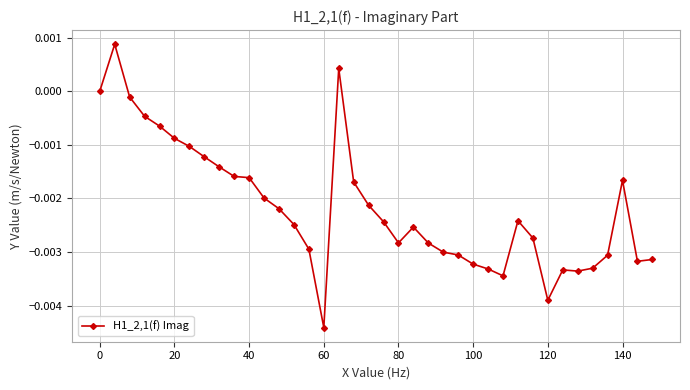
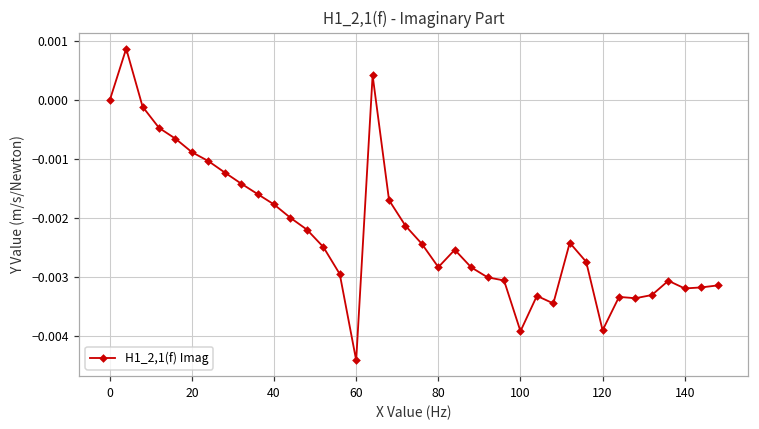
40: -0.0016 -> -0.0018
100: -0.0032 -> -0.0039
140: -0.0017 -> -0.0032
